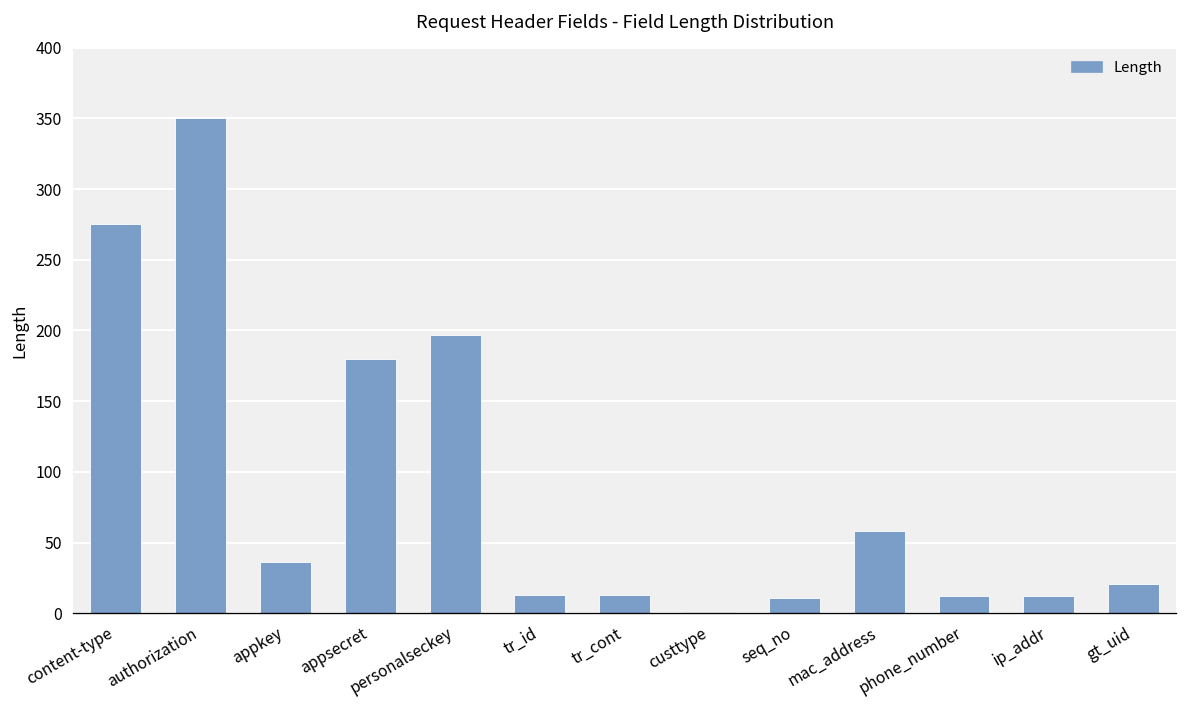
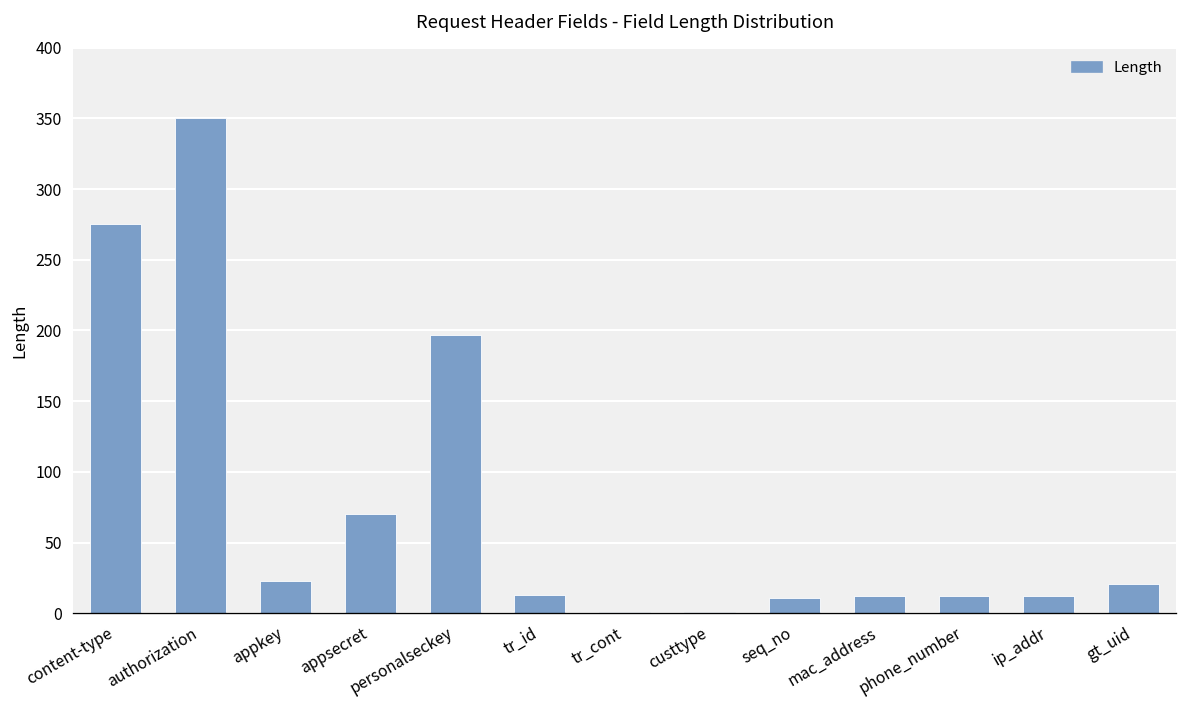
appkey: 36 -> 23
appsecret: 180 -> 70
tr_cont: 13 -> 1
mac_address: 58 -> 12
